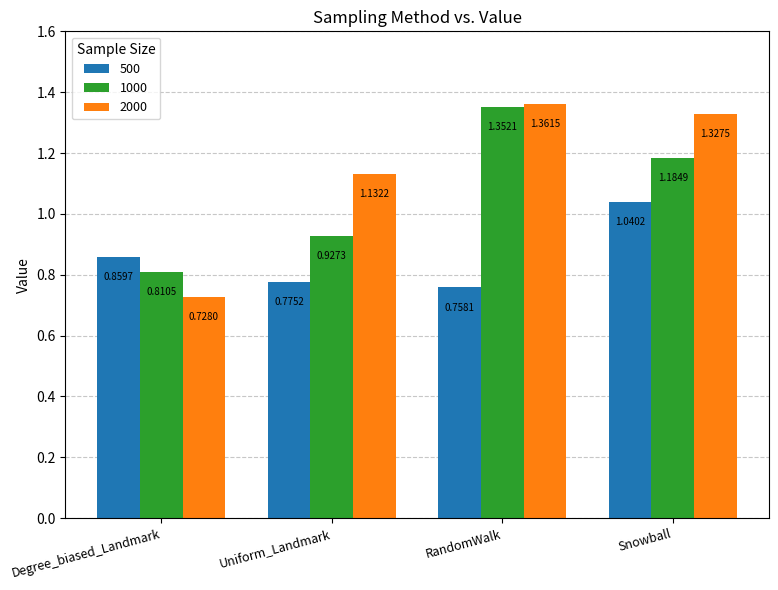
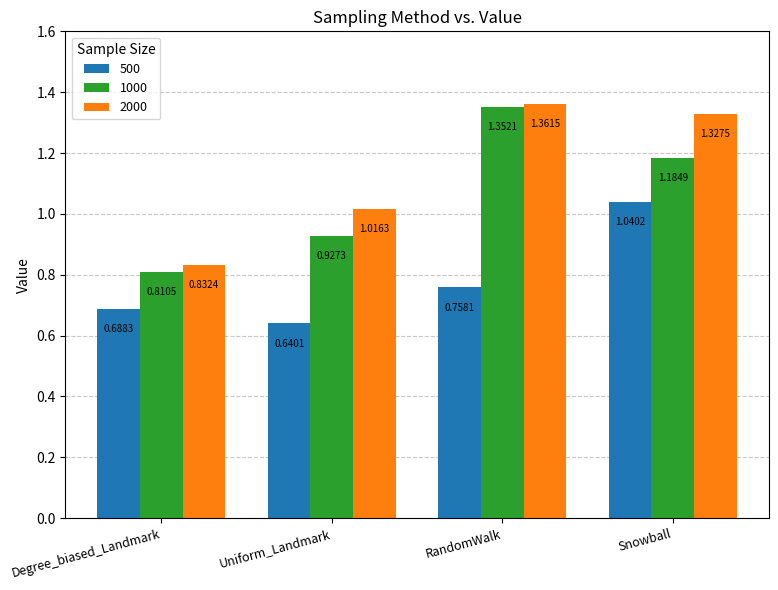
500, Degree_biased_Landmark: 0.8597 -> 0.6883
2000, Degree_biased_Landmark: 0.7280 -> 0.8324
500, Uniform_Landmark: 0.7752 -> 0.6401
2000, Uniform_Landmark: 1.1322 -> 1.0163
